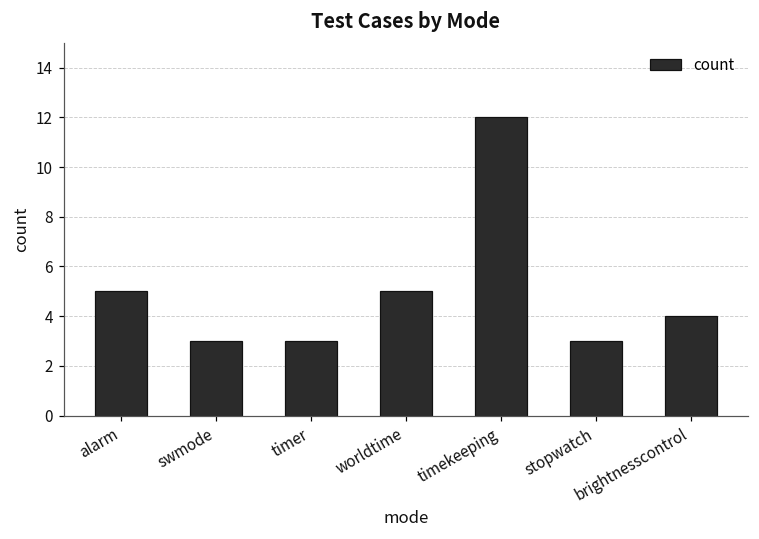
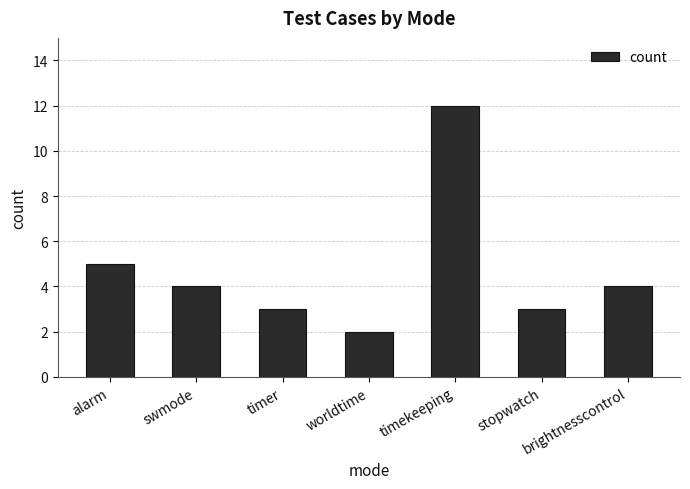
swmode: 3 -> 4
worldtime: 5 -> 2
